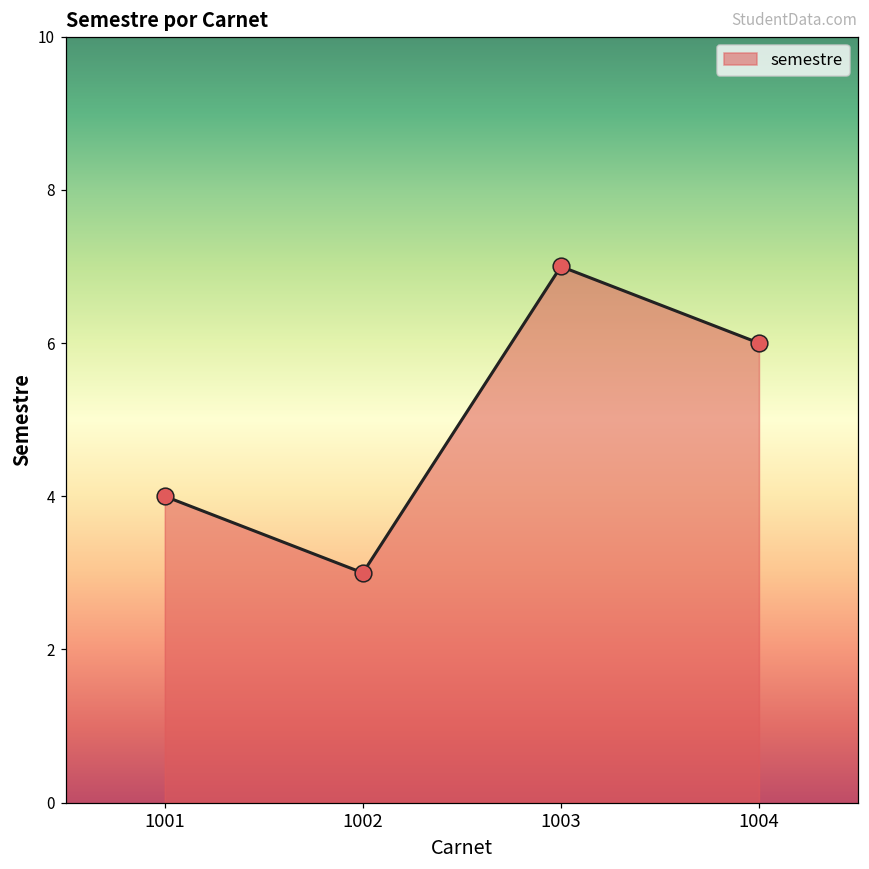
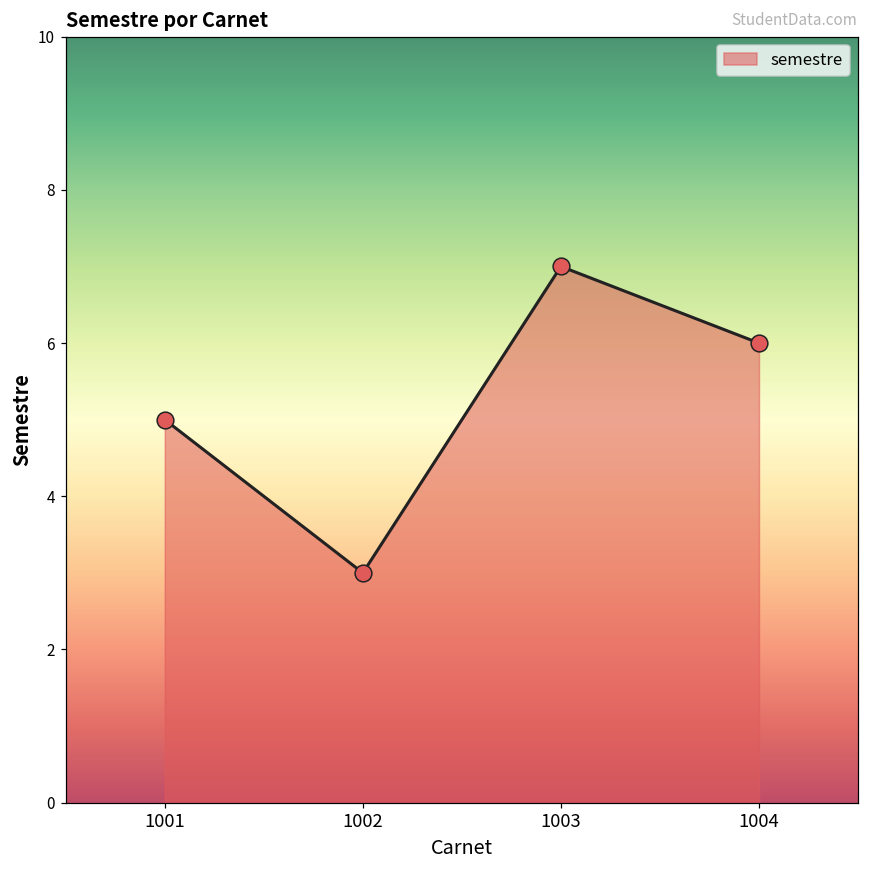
1001: 4 -> 5
